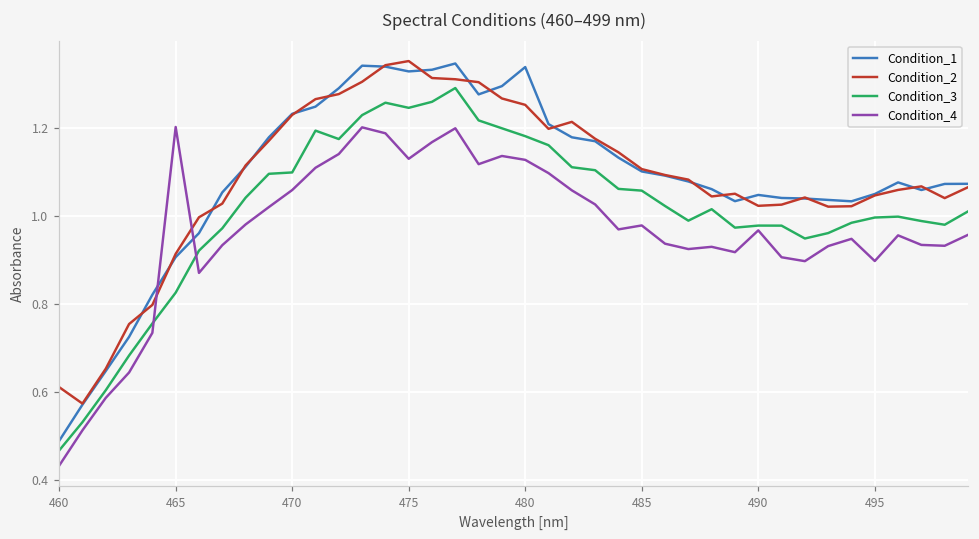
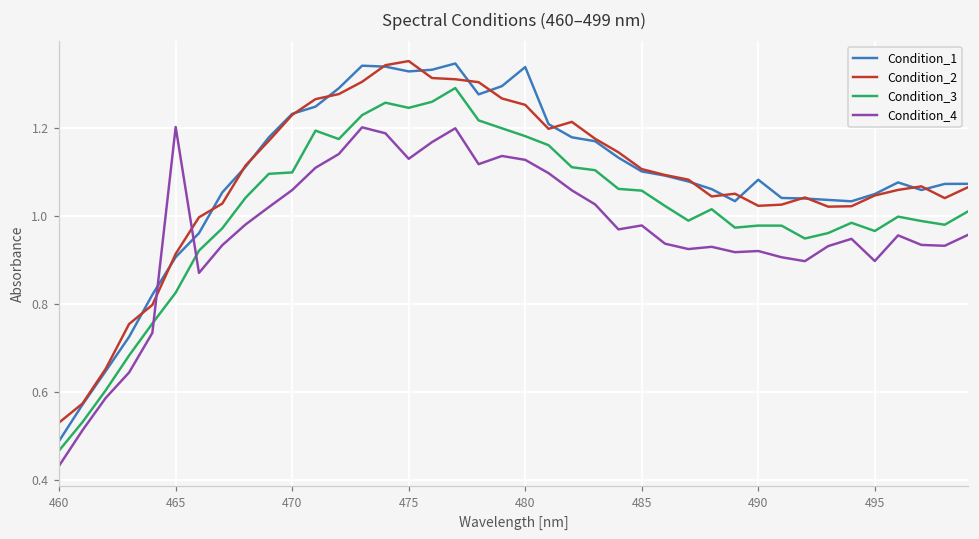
Condition_2, 460: 0.61 -> 0.53
Condition_1, 490: 1.05 -> 1.08
Condition_4, 490: 0.97 -> 0.92
Condition_3, 495: 1.00 -> 0.97
